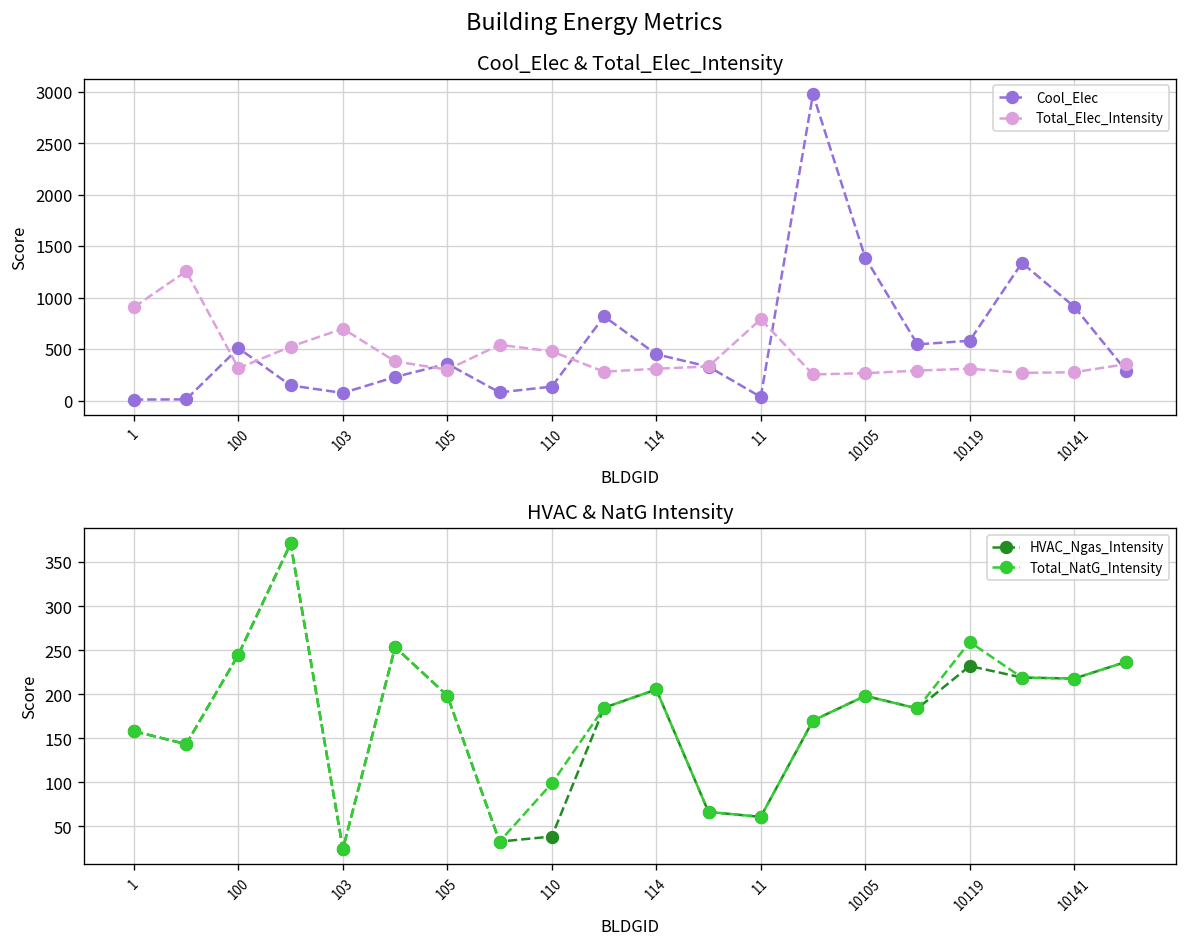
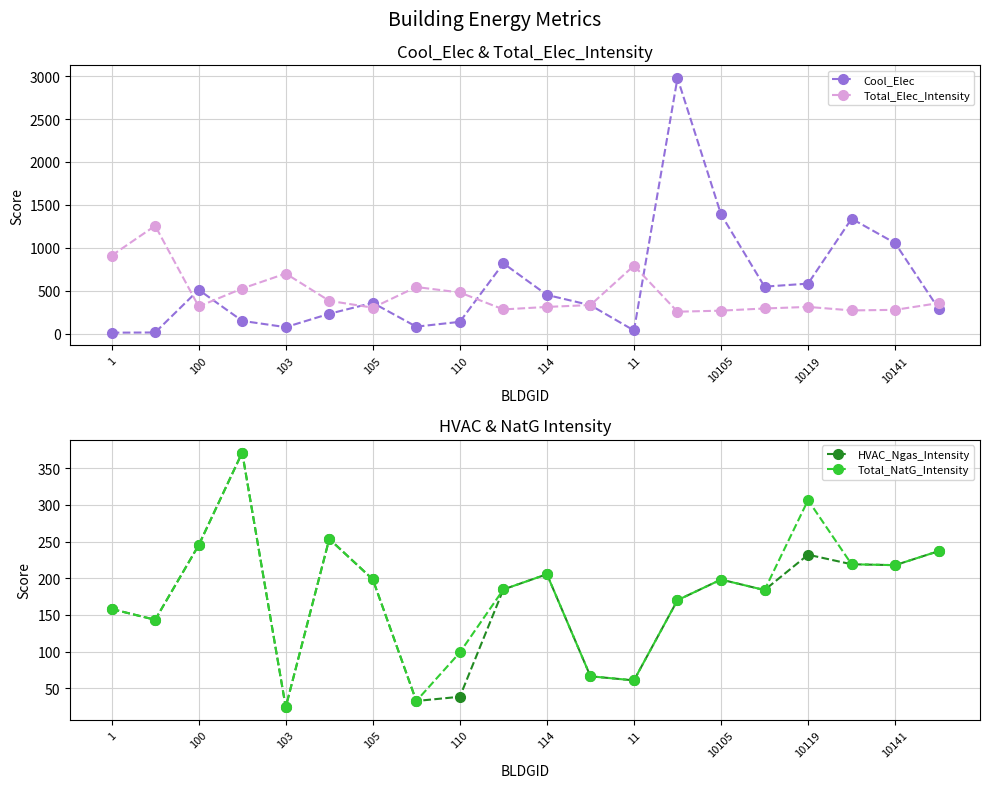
Cool_Elec & Total_Elec_Intensity, Cool_Elec, 10141: 900 -> 1100
HVAC & NatG Intensity, Total_NatG_Intensity, 10119: 260 -> 310
